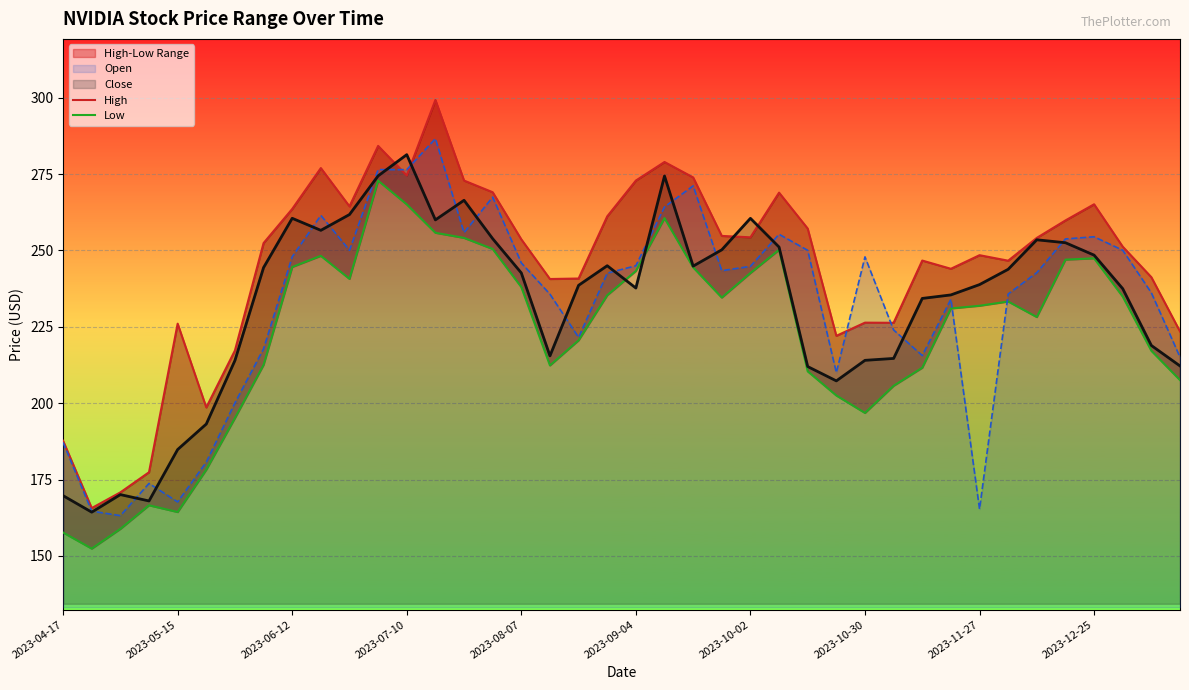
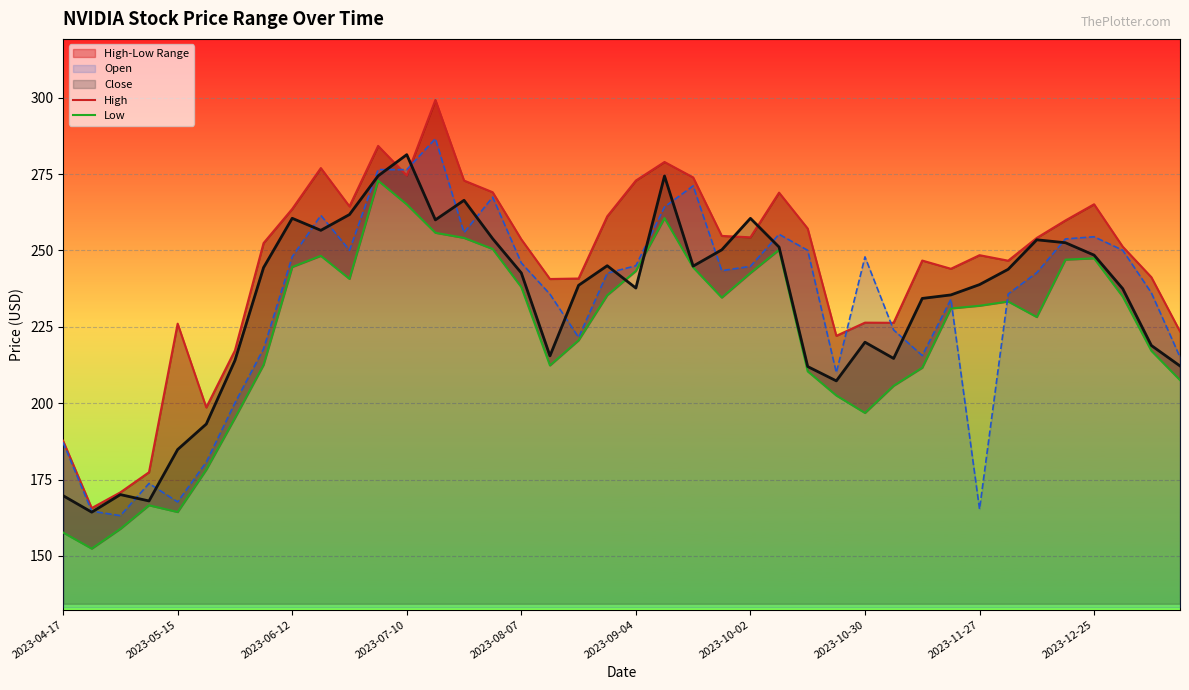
Close, 2023-10-30: 214 -> 220
